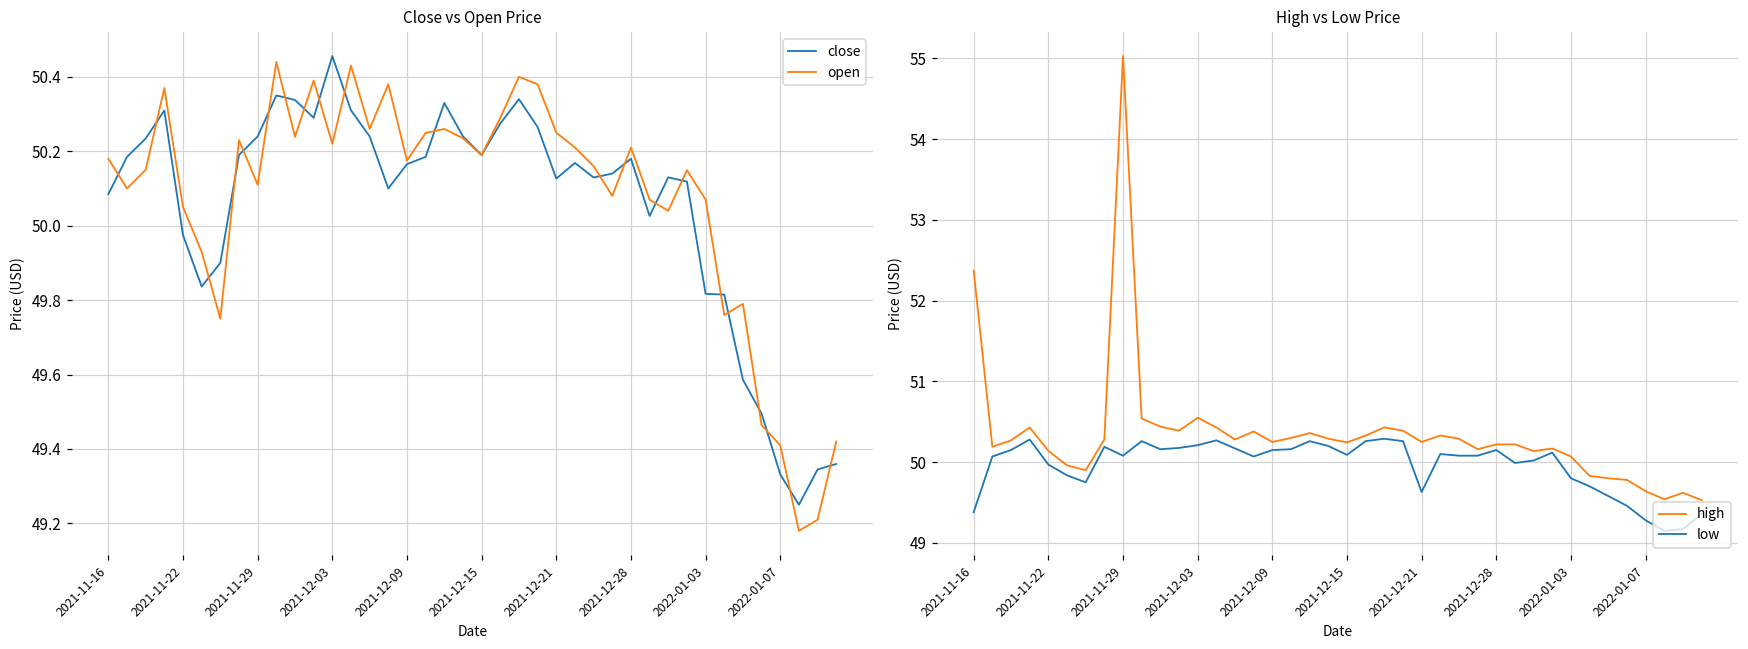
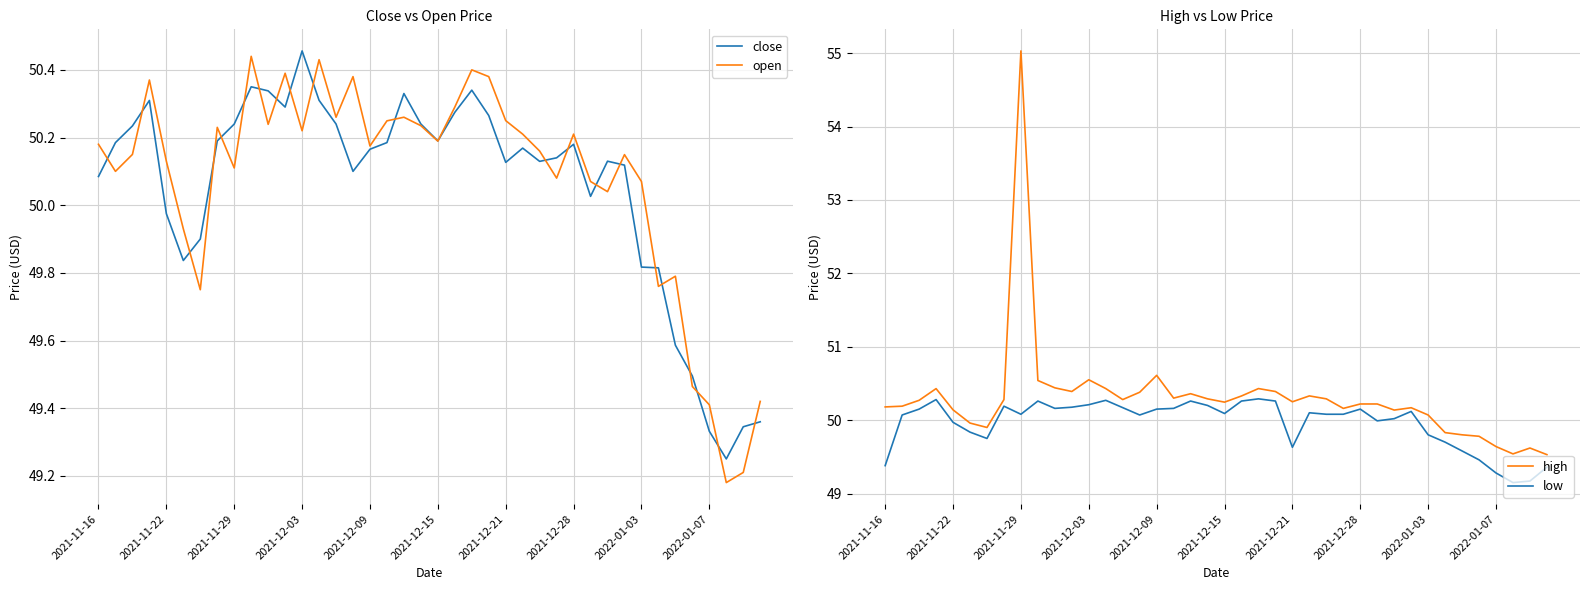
Close vs Open Price, open, 2021-11-22: 50.05 -> 50.13
High vs Low Price, high, 2021-11-16: 52.4 -> 50.2
High vs Low Price, high, 2021-12-09: 50.3 -> 50.6
